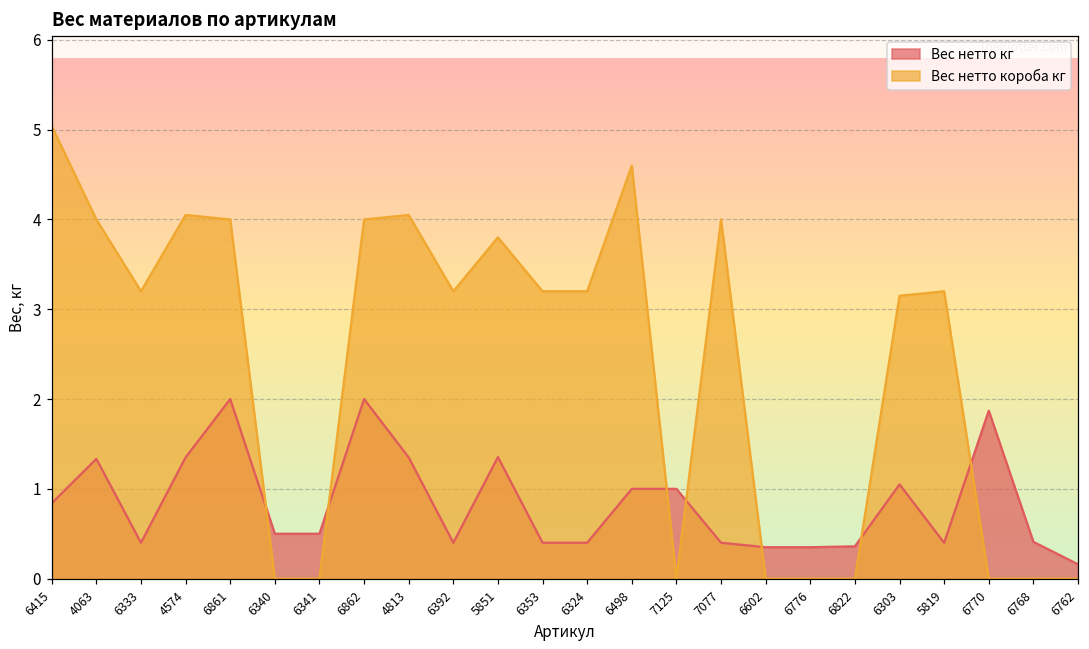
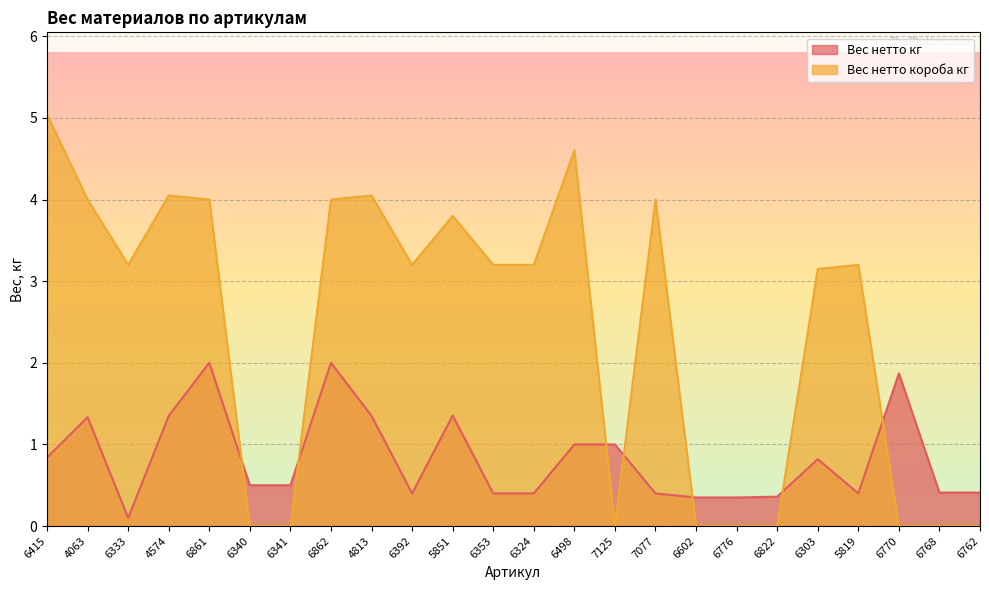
Вес нетто кг, 6333: 0.4 -> 0.1
Вес нетто кг, 6303: 1.1 -> 0.8
Вес нетто кг, 6762: 0.2 -> 0.4
